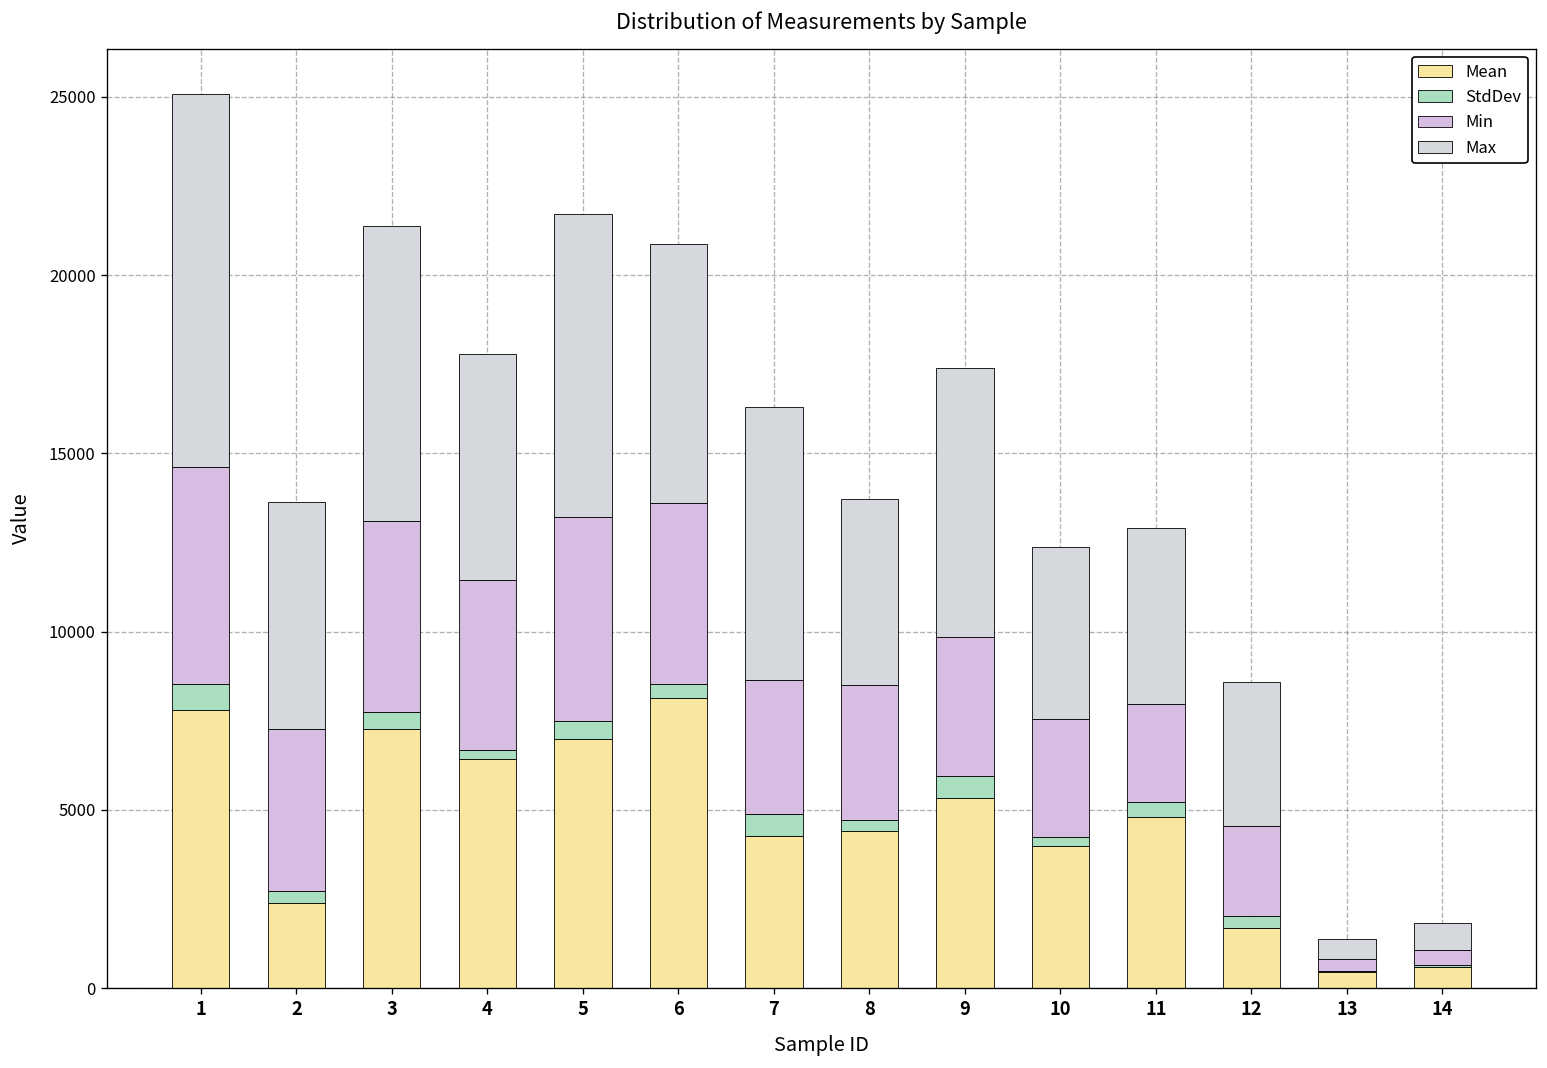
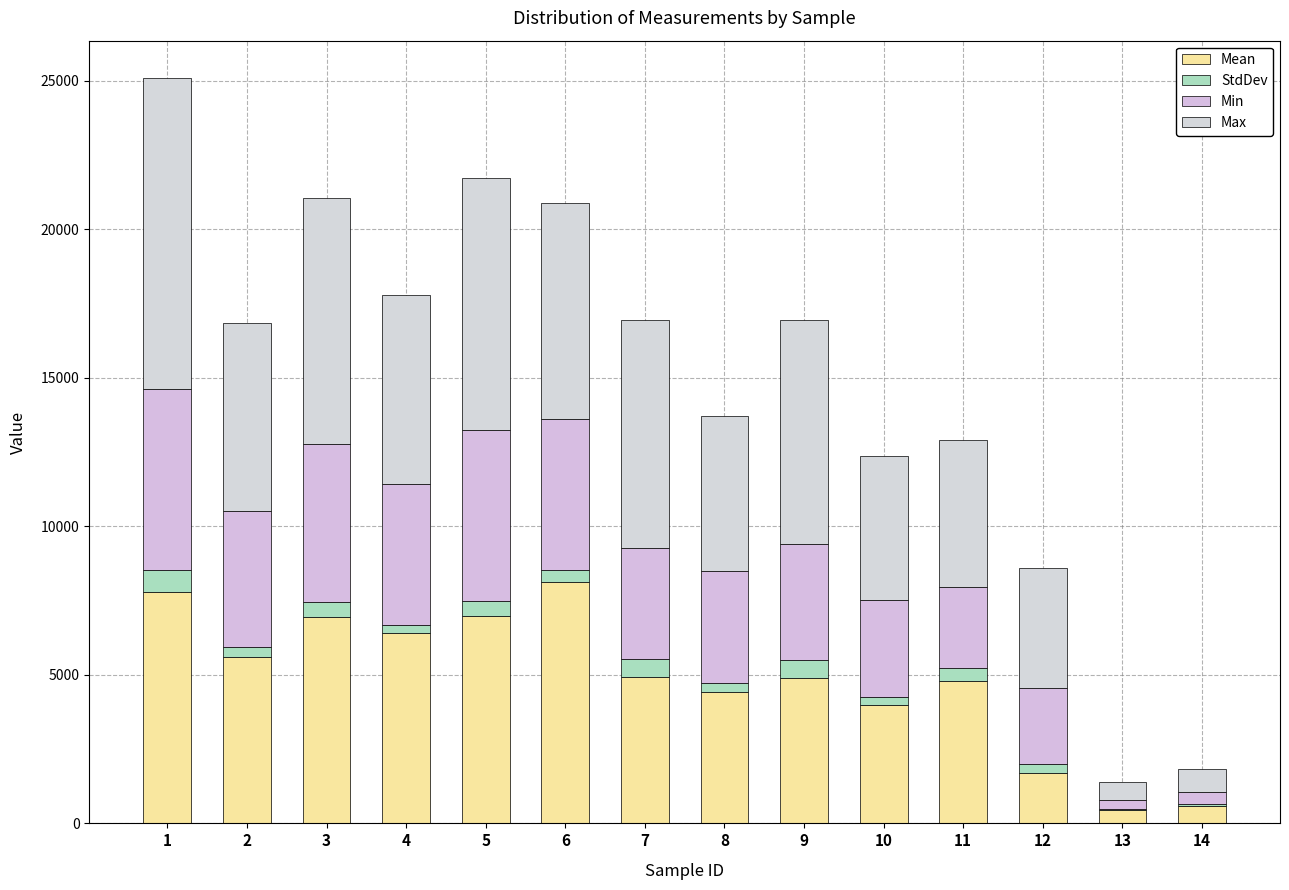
Mean, 2: 2400 -> 5600
Mean, 3: 7300 -> 7000
Mean, 7: 4300 -> 4900
Mean, 9: 5300 -> 4900
